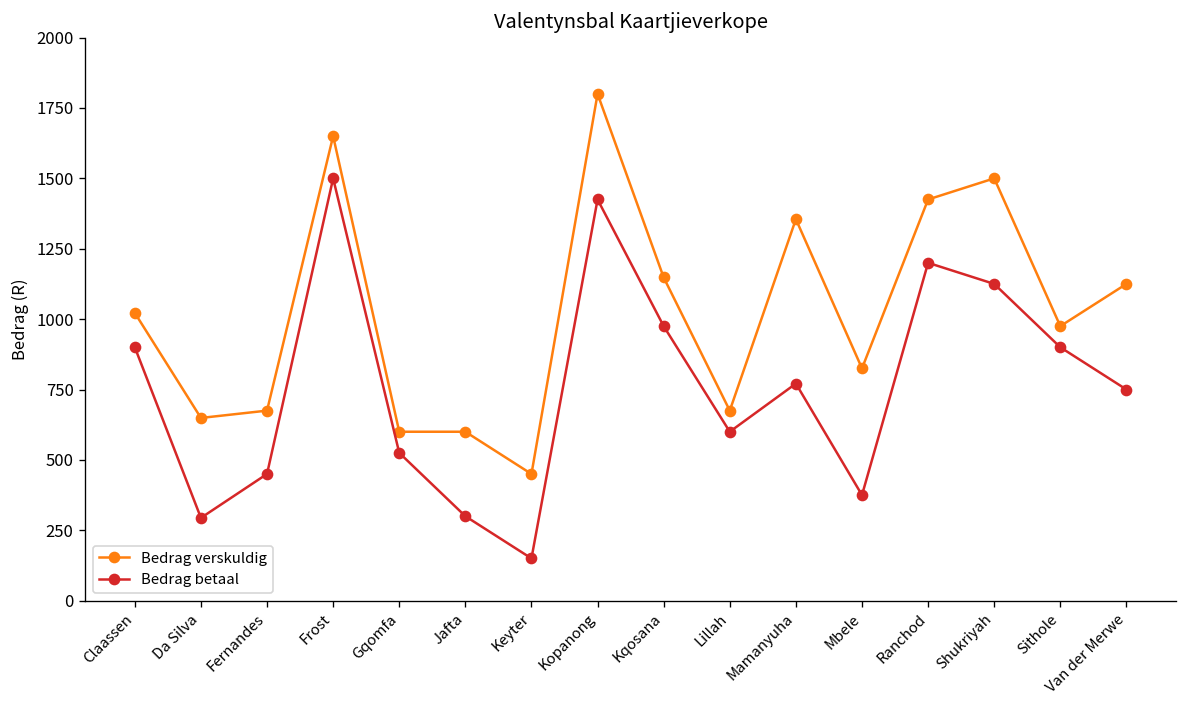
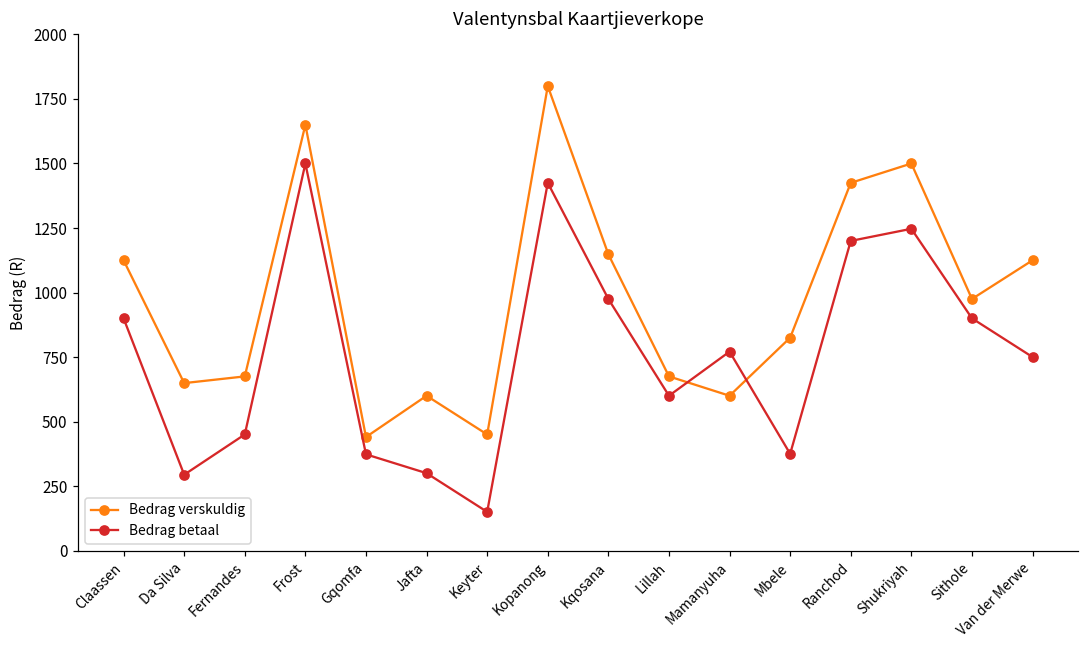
Bedrag verskuldig, Claassen: 1020 -> 1130
Bedrag verskuldig, Gqomfa: 600 -> 440
Bedrag betaal, Gqomfa: 530 -> 370
Bedrag verskuldig, Mamanyuha: 1360 -> 600
Bedrag betaal, Shukriyah: 1130 -> 1250
